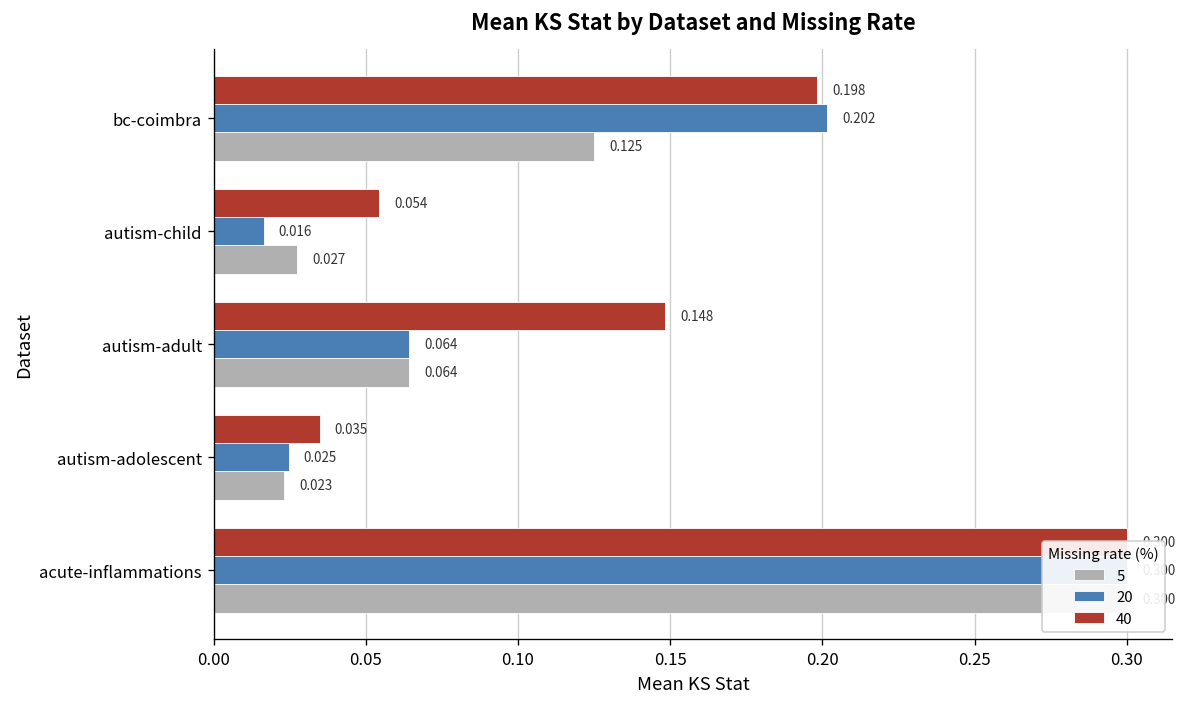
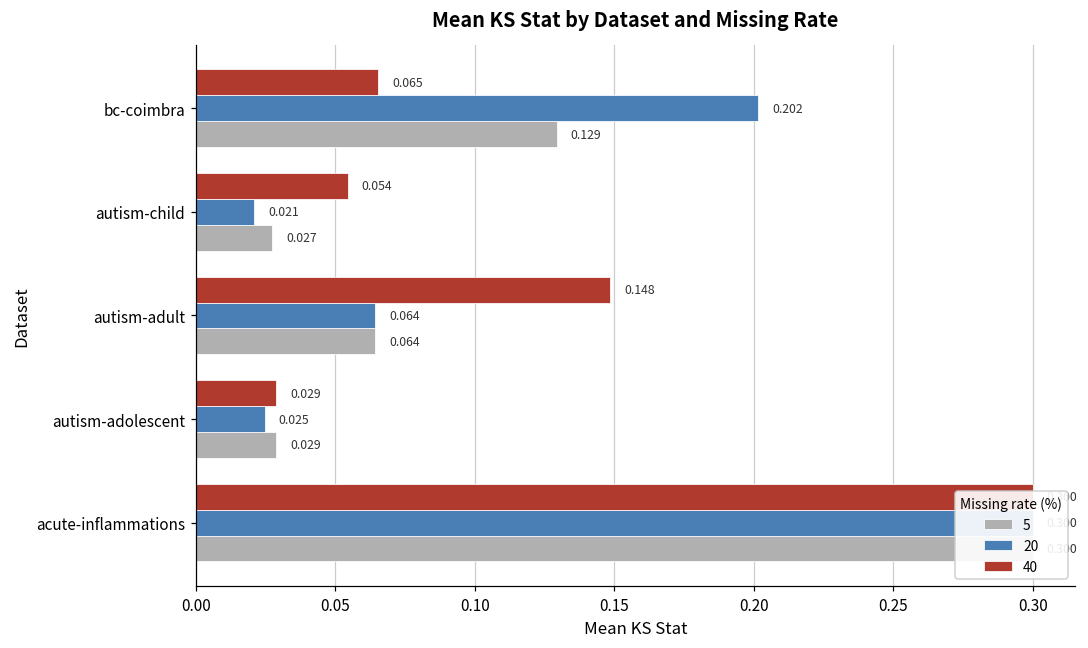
40, bc-coimbra: 0.198 -> 0.065
5, bc-coimbra: 0.125 -> 0.129
20, autism-child: 0.016 -> 0.021
40, autism-adolescent: 0.035 -> 0.029
5, autism-adolescent: 0.023 -> 0.029
